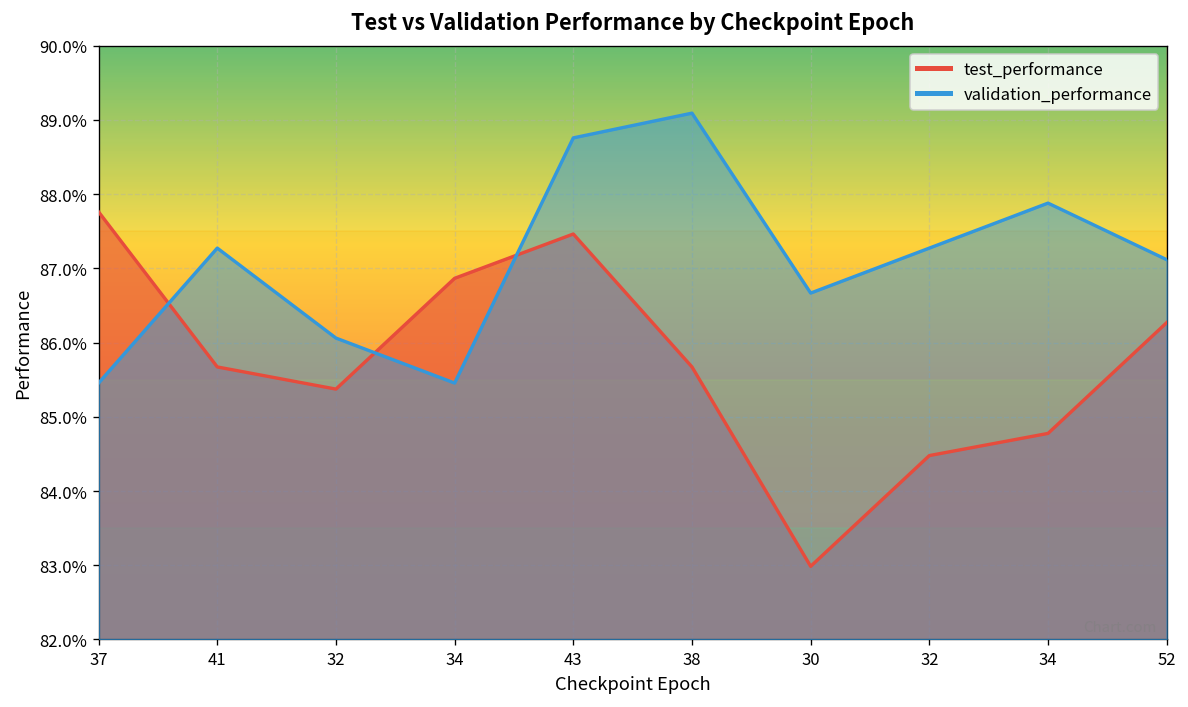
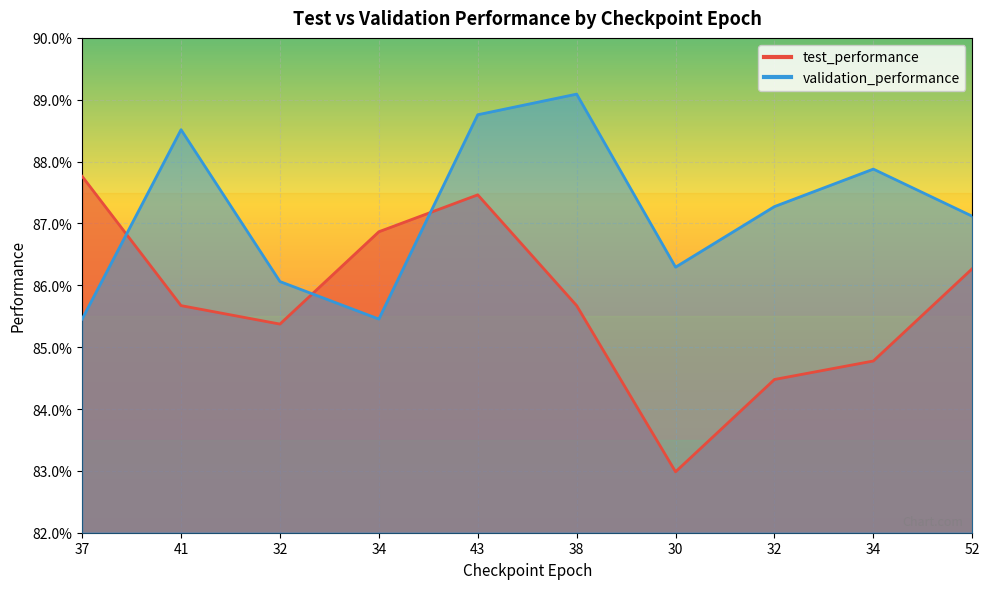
validation_performance, 41: 87.3% -> 88.5%
validation_performance, 30: 86.7% -> 86.3%
